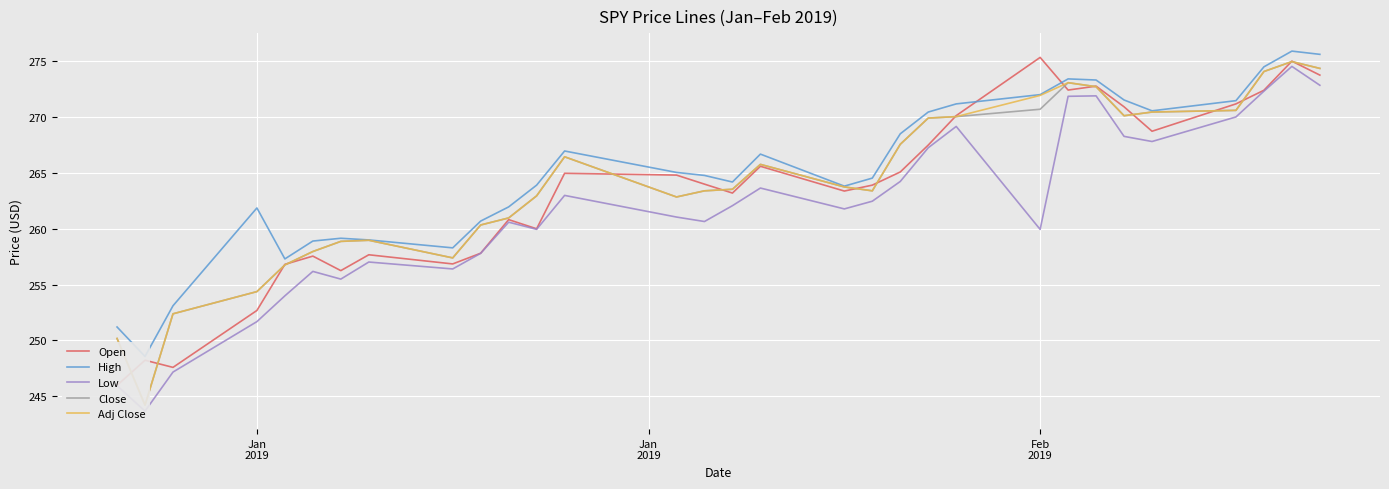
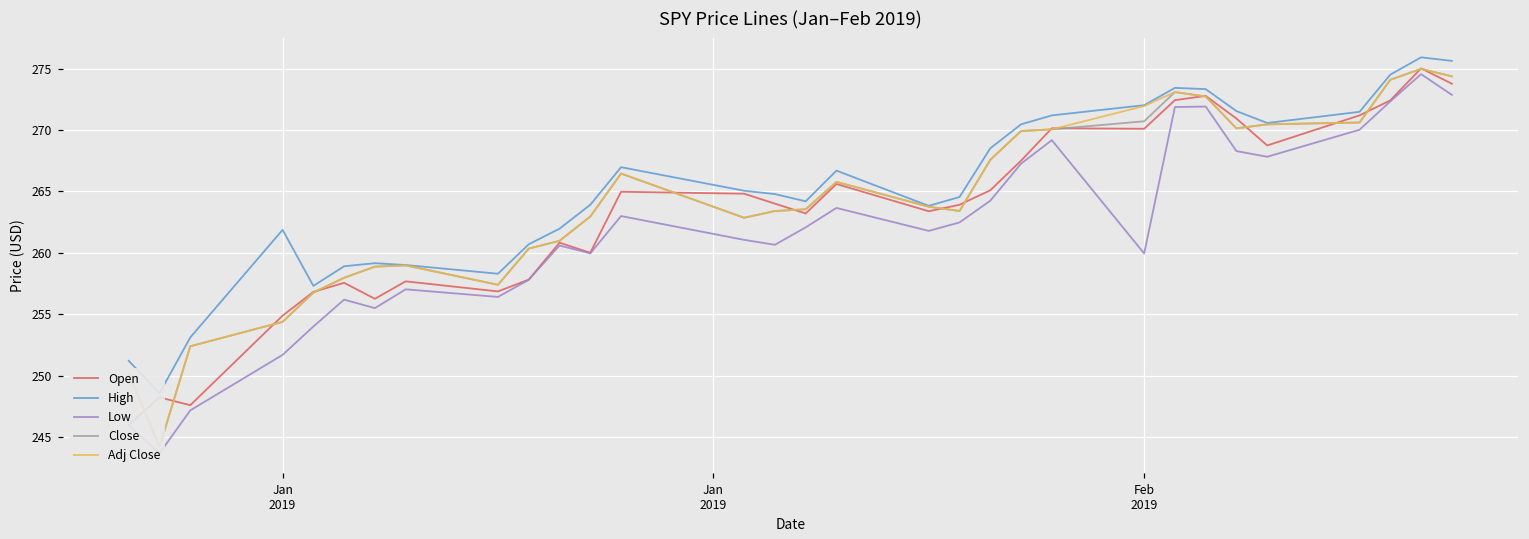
Open, Jan 2019: 252.7 -> 254.9
Open, Feb 2019: 275.4 -> 270.1
